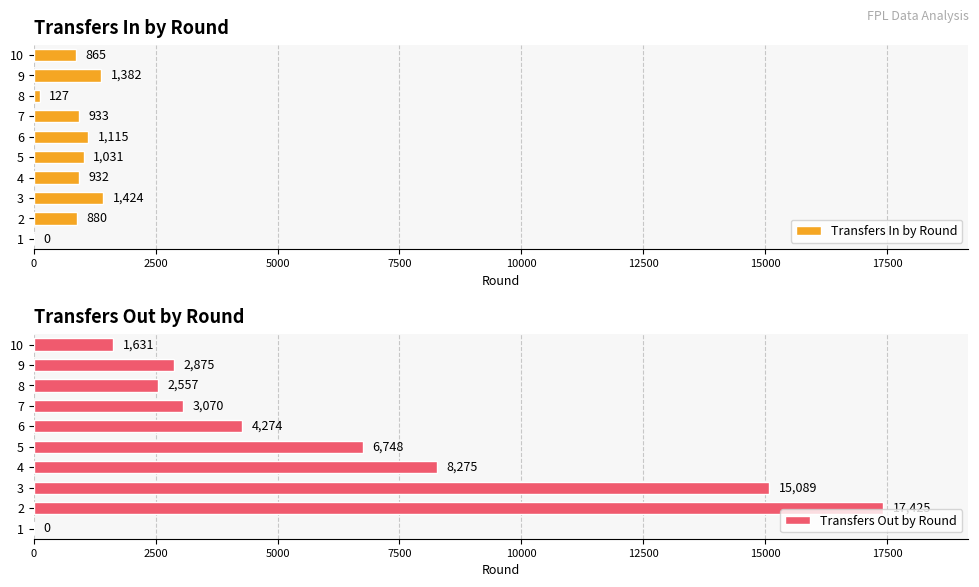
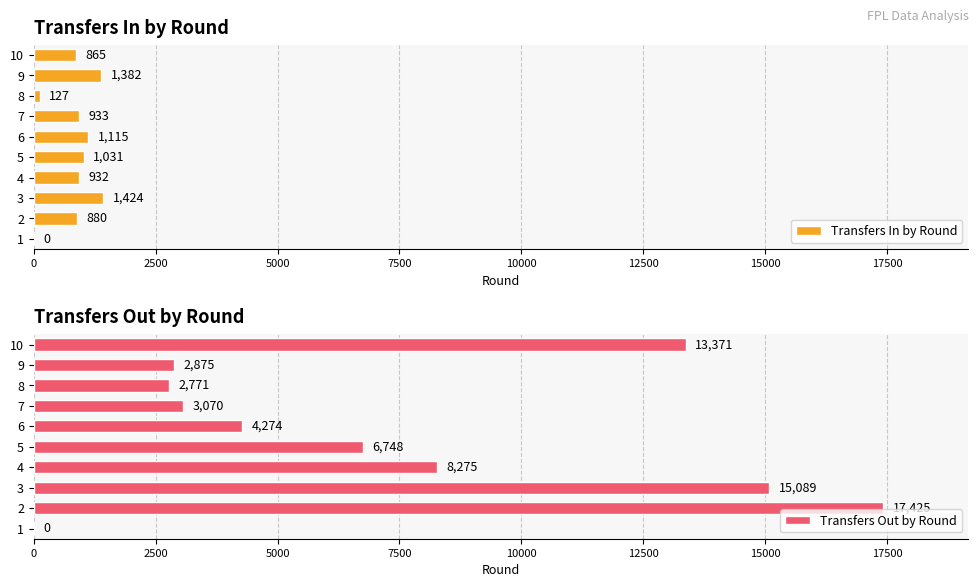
Transfers Out by Round, 10: 1,631 -> 13,371
Transfers Out by Round, 8: 2,557 -> 2,771
